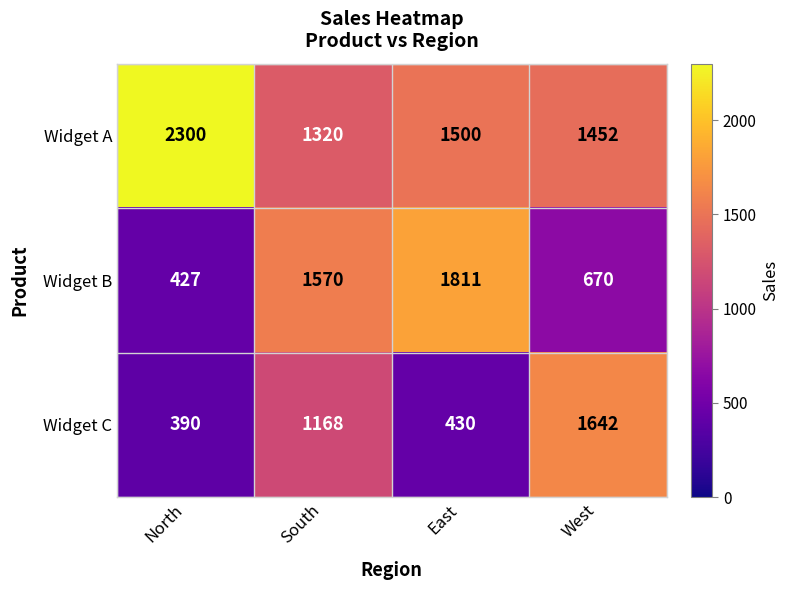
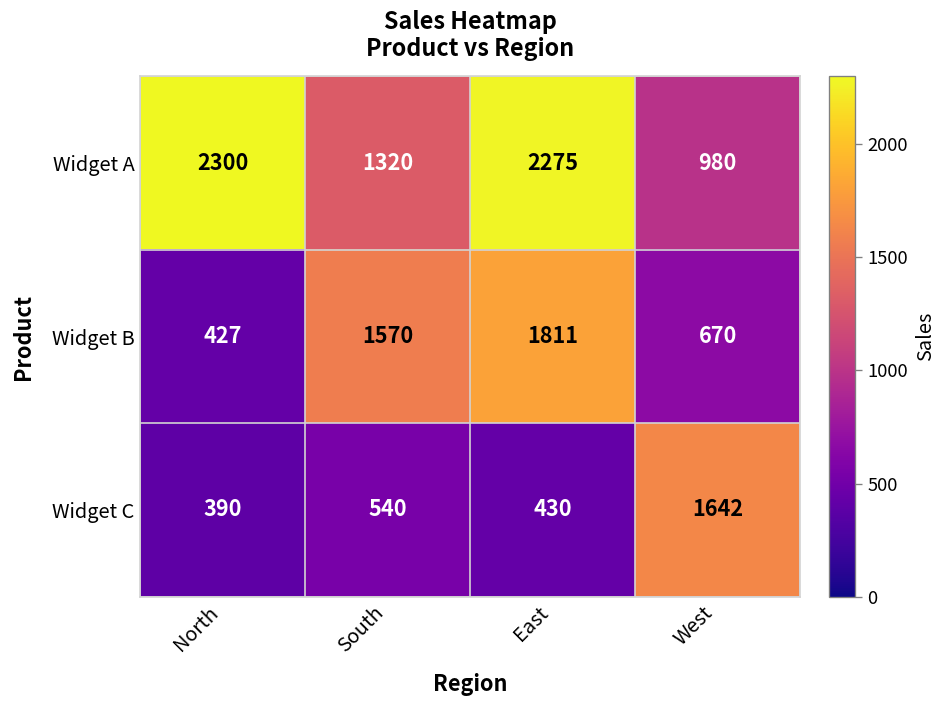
Widget A, East: 1500 -> 2275
Widget A, West: 1452 -> 980
Widget C, South: 1168 -> 540
